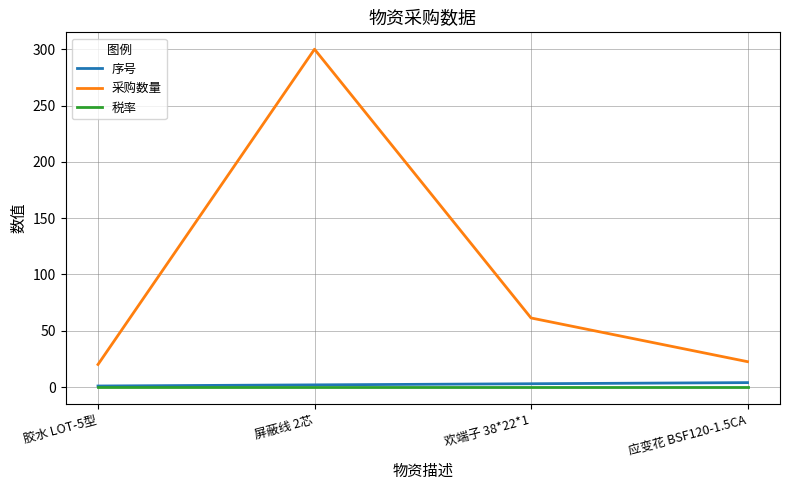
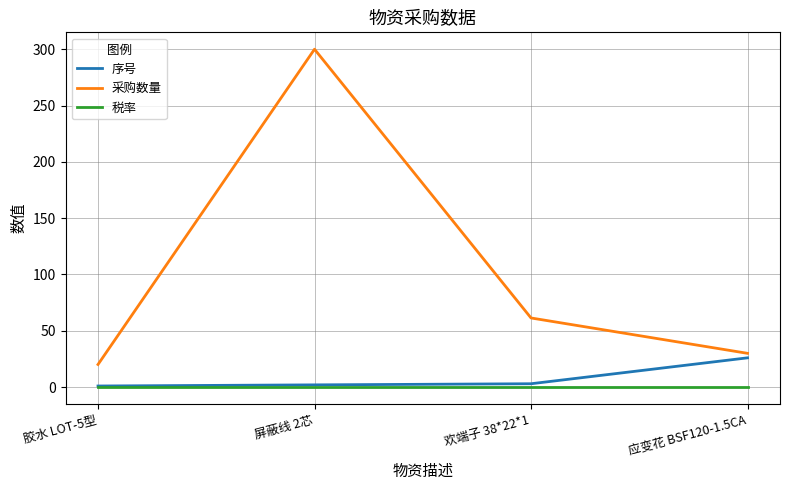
序号, 应变花 BSF120-1.5CA: 4 -> 26
采购数量, 应变花 BSF120-1.5CA: 23 -> 30
